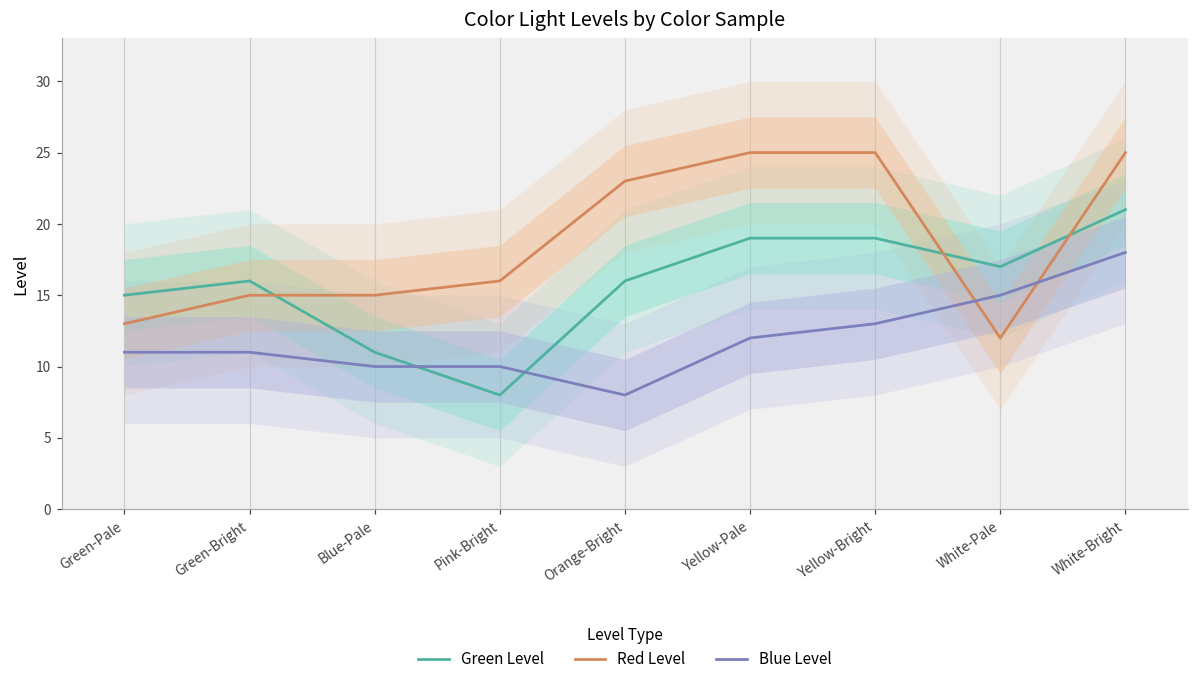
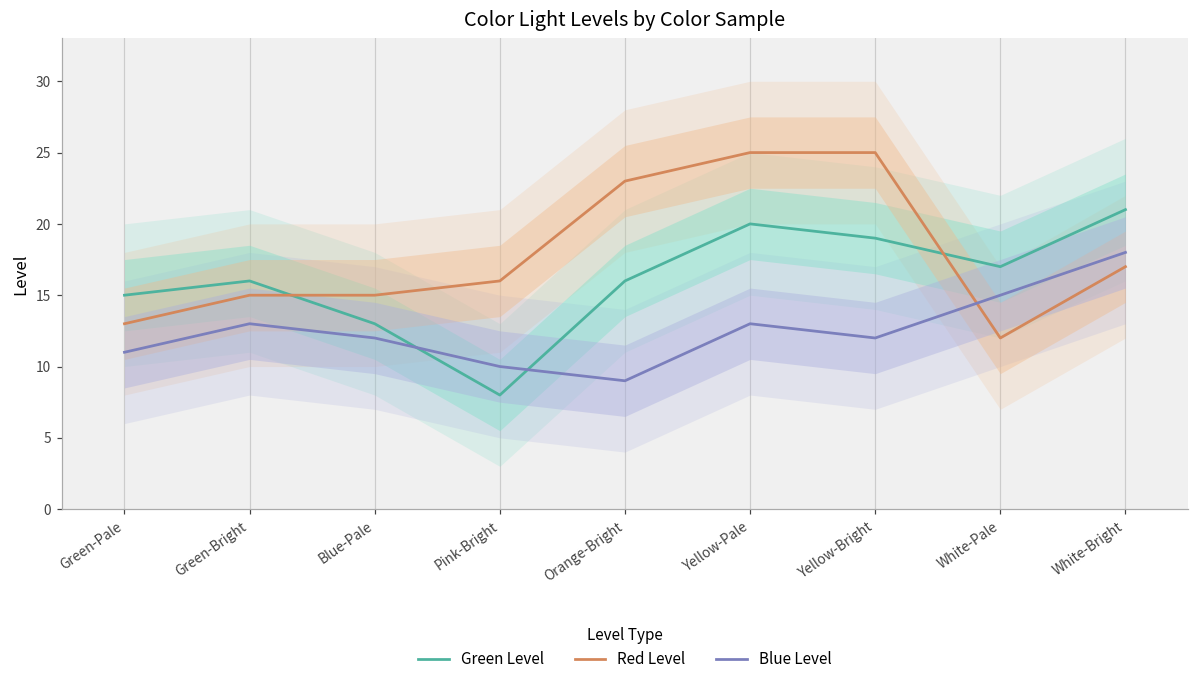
Blue Level, Green-Bright: 11 -> 13
Green Level, Blue-Pale: 11 -> 13
Blue Level, Blue-Pale: 10 -> 12
Blue Level, Orange-Bright: 8 -> 9
Green Level, Yellow-Pale: 19 -> 20
Blue Level, Yellow-Pale: 12 -> 13
Blue Level, Yellow-Bright: 13 -> 12
Red Level, White-Bright: 25 -> 17
